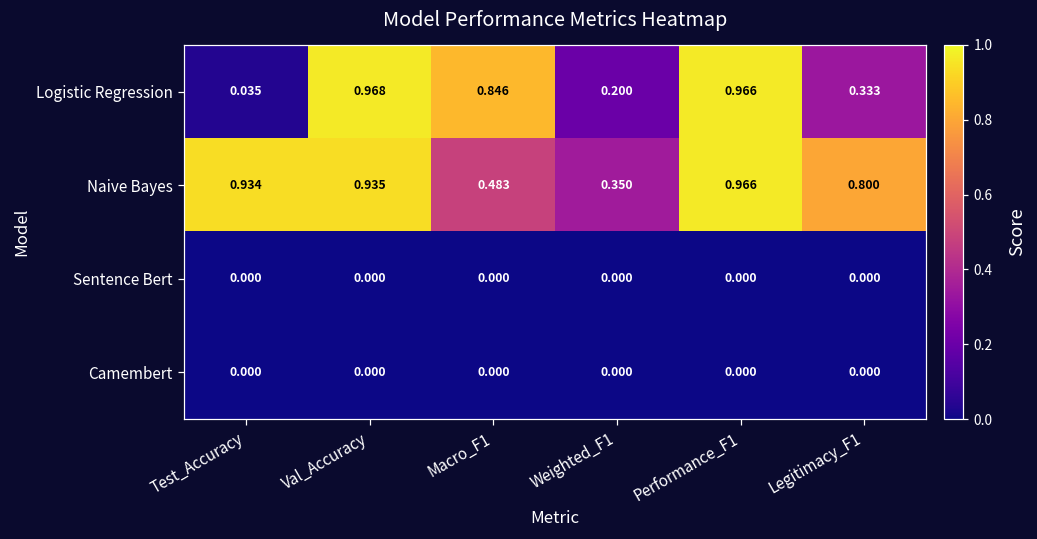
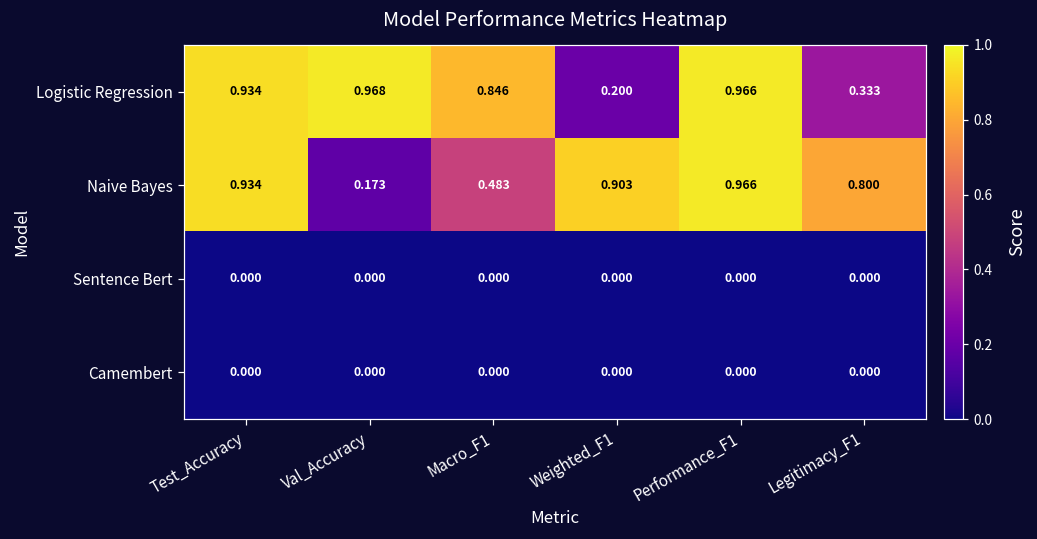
Logistic Regression, Test_Accuracy: 0.035 -> 0.934
Naive Bayes, Val_Accuracy: 0.935 -> 0.173
Naive Bayes, Weighted_F1: 0.350 -> 0.903
